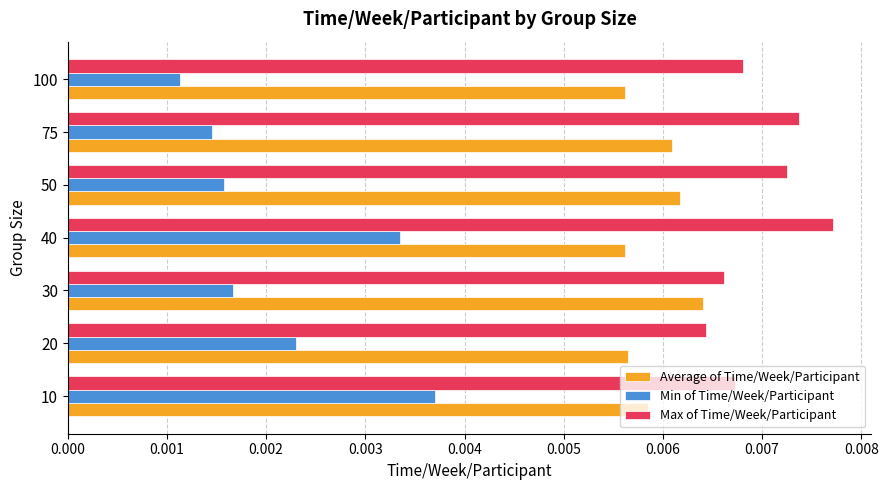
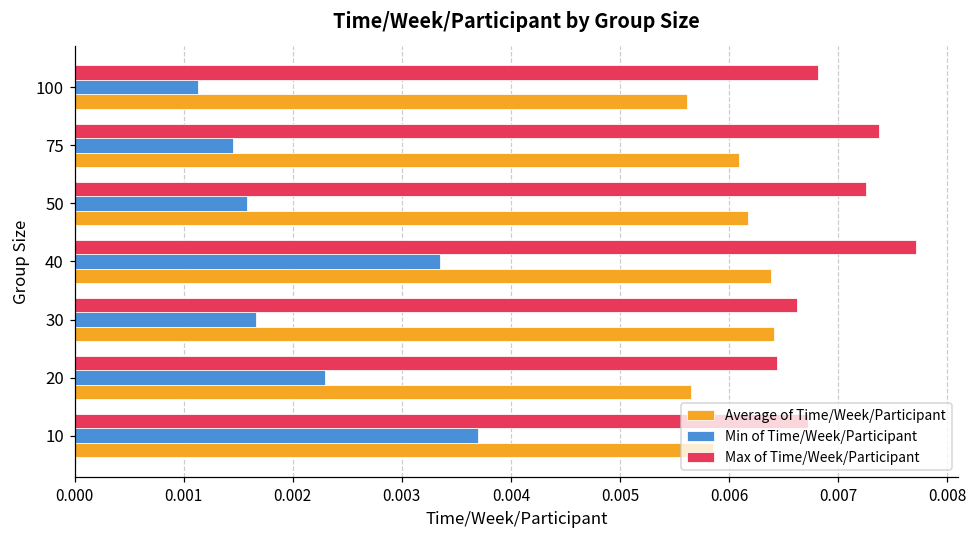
Average of Time/Week/Participant, 40: 0.0056 -> 0.0064
